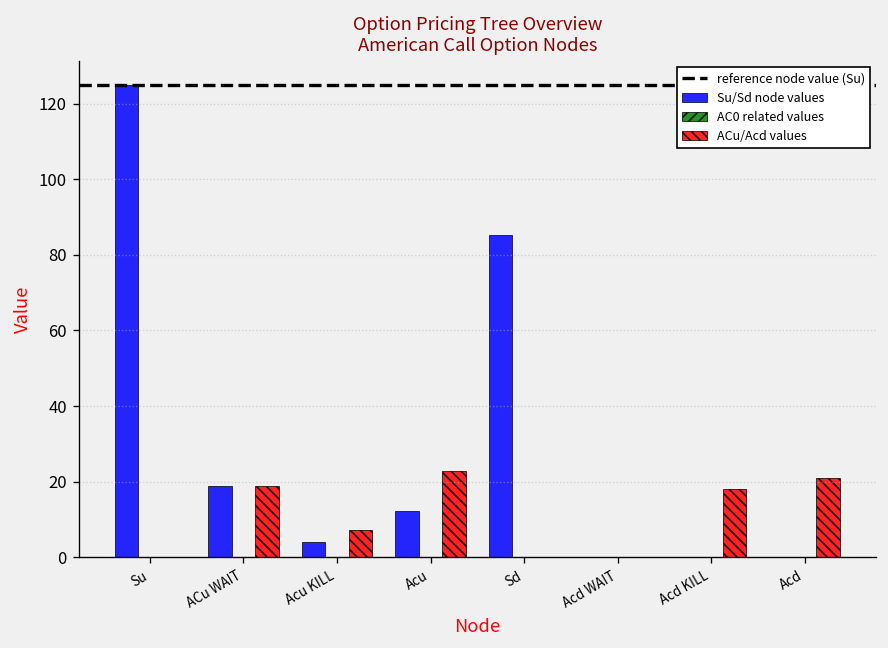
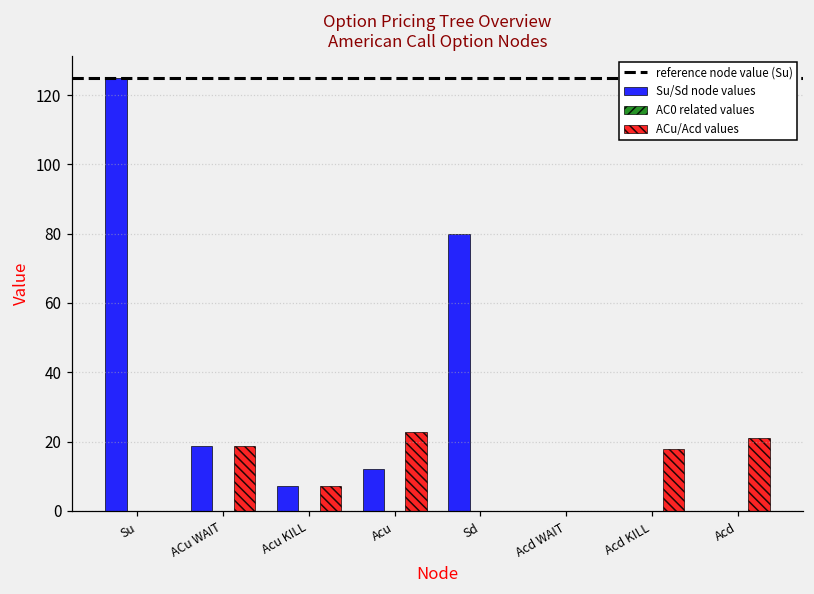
Su/Sd node values, Acu KILL: 4 -> 7
Su/Sd node values, Sd: 85 -> 80
